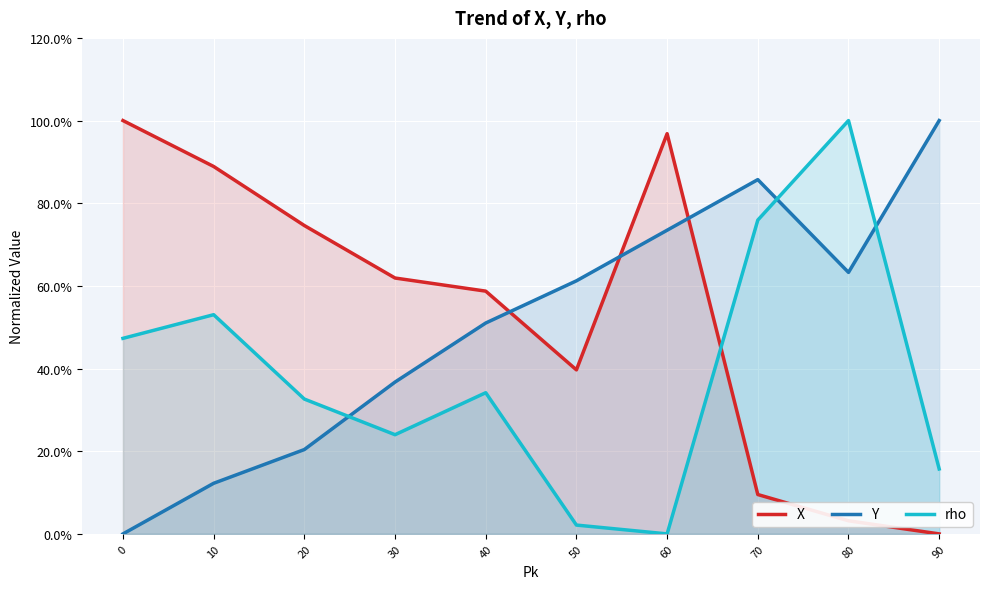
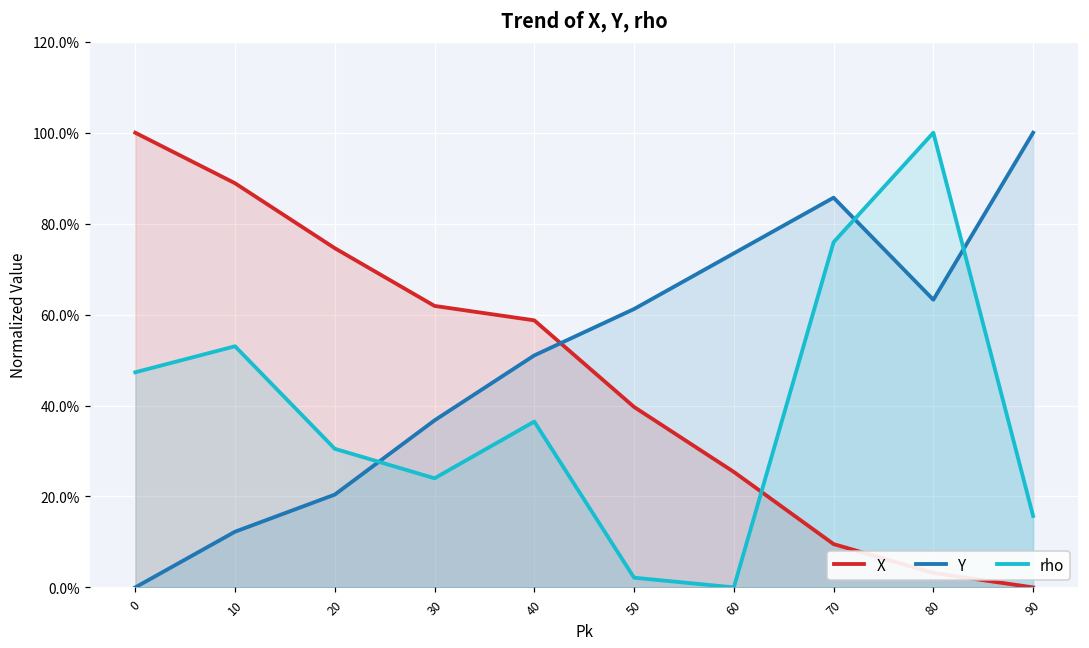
rho, 20: 33% -> 30%
rho, 40: 34% -> 36%
X, 60: 97% -> 25%
